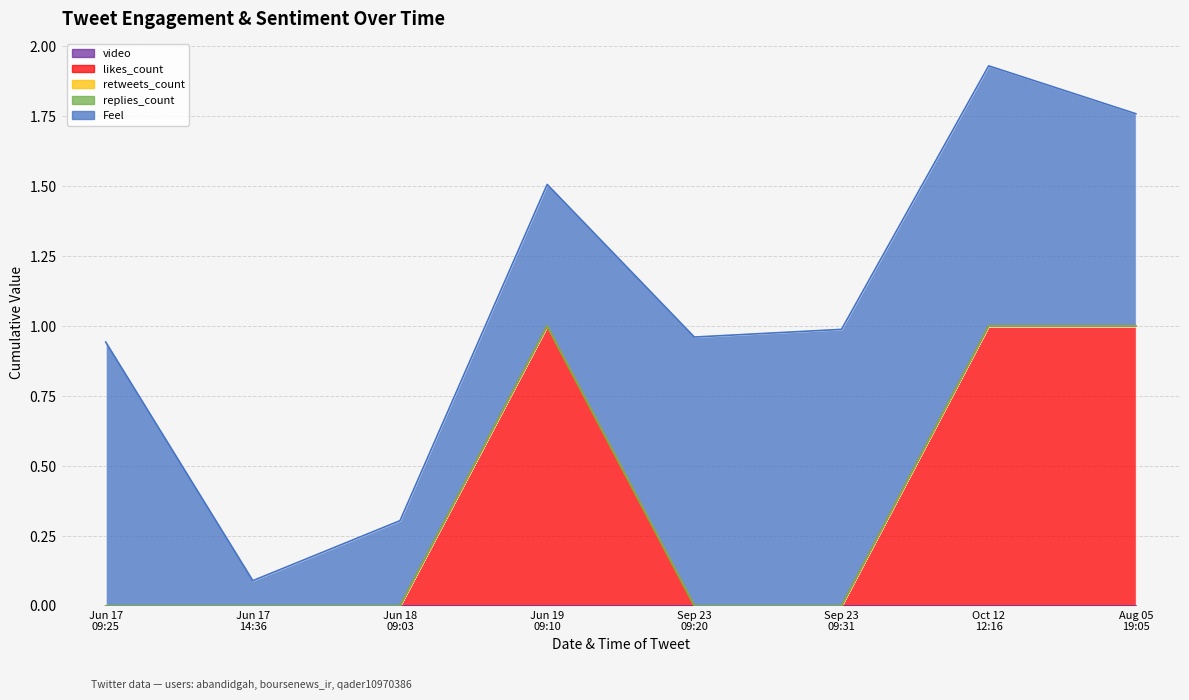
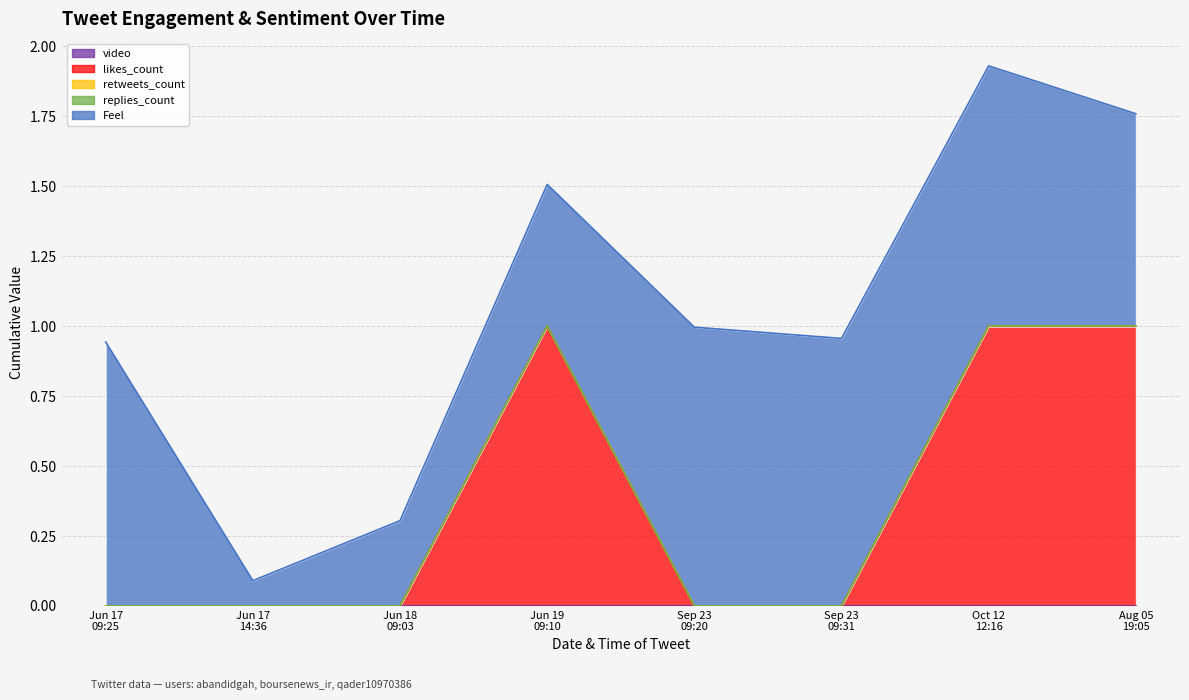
Feel, Sep 23 09:20: 0.96 -> 1.00
Feel, Sep 23 09:31: 0.99 -> 0.96
